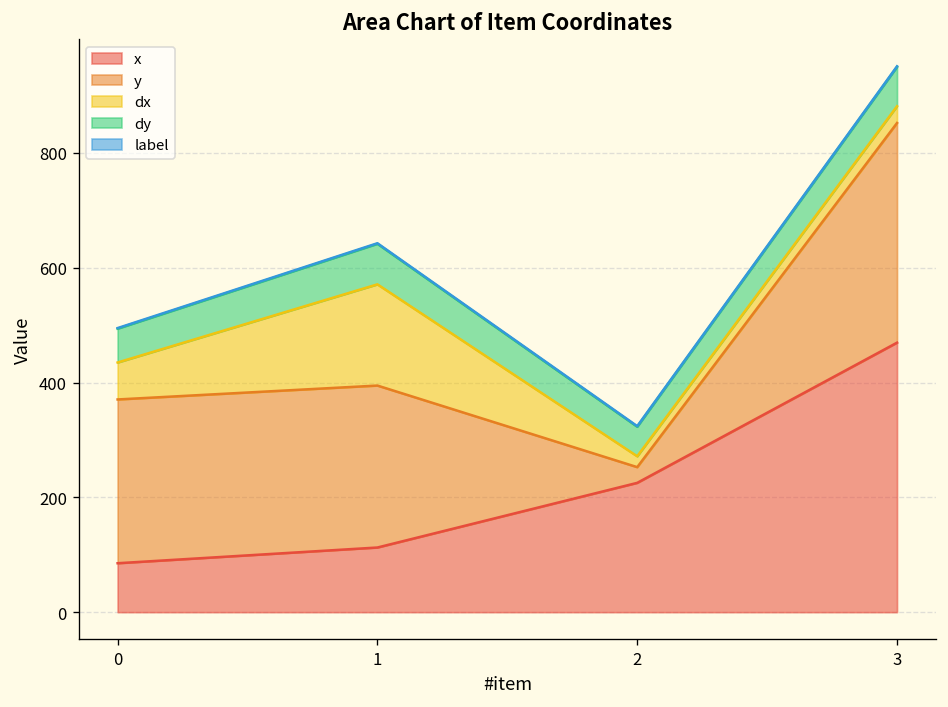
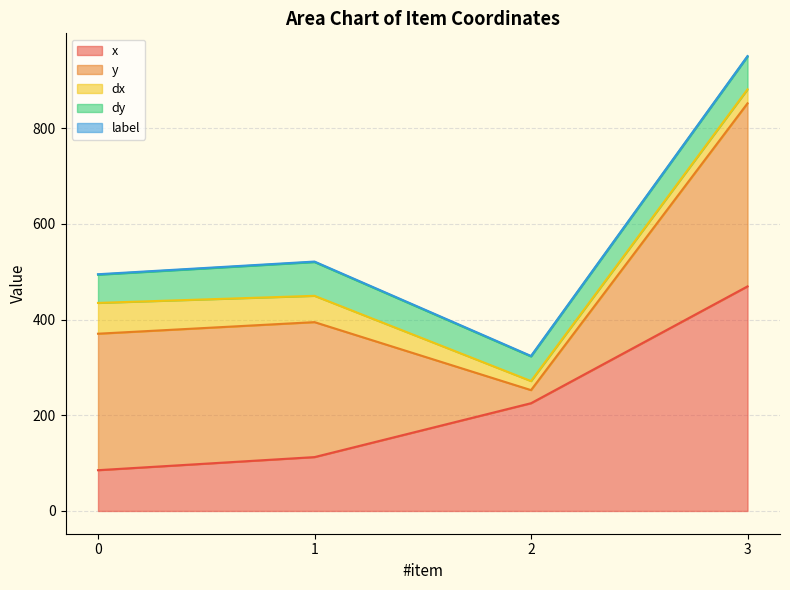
dx, 1: 180 -> 50
